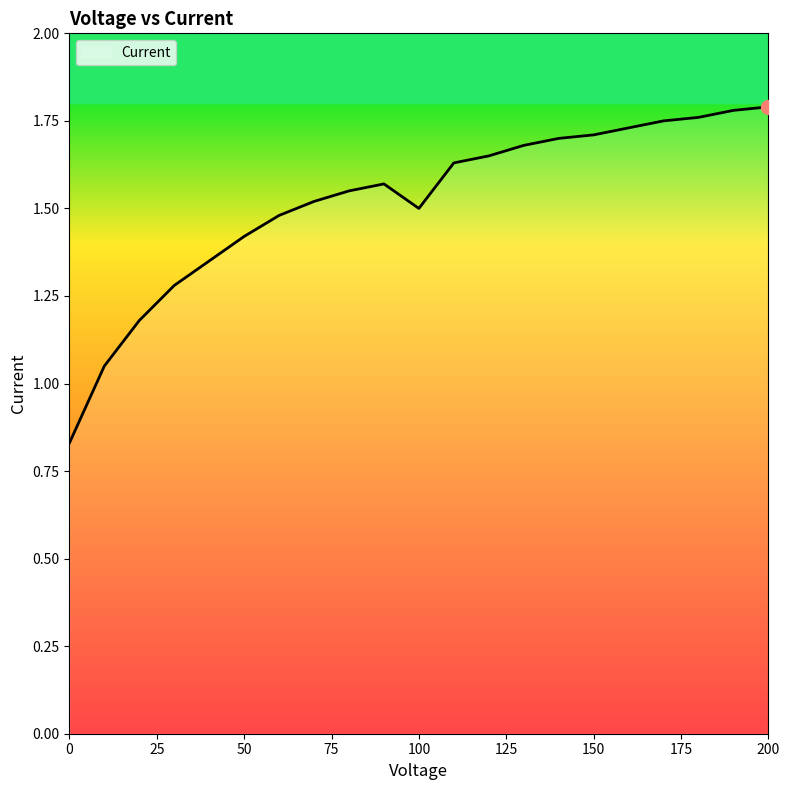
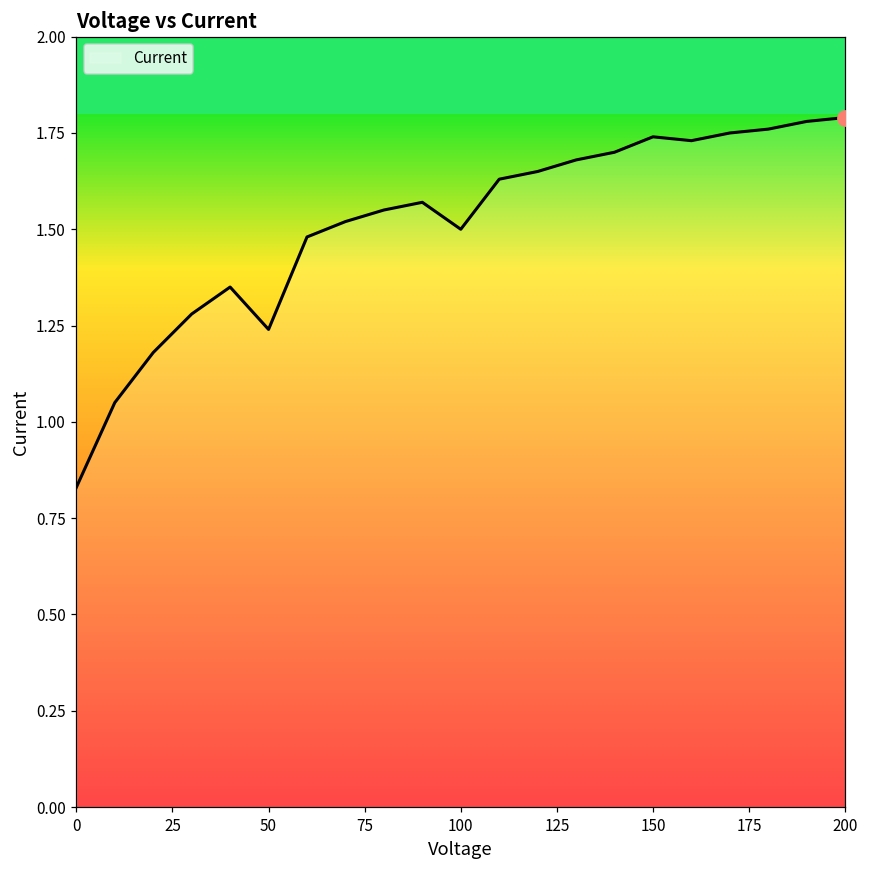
Current, 50: 1.42 -> 1.24
Current, 150: 1.71 -> 1.74
